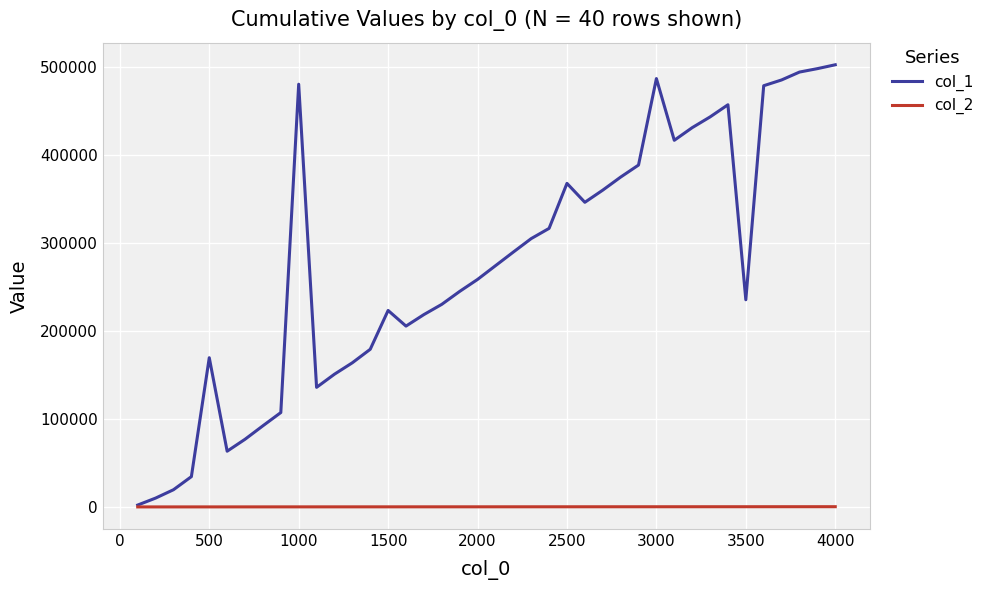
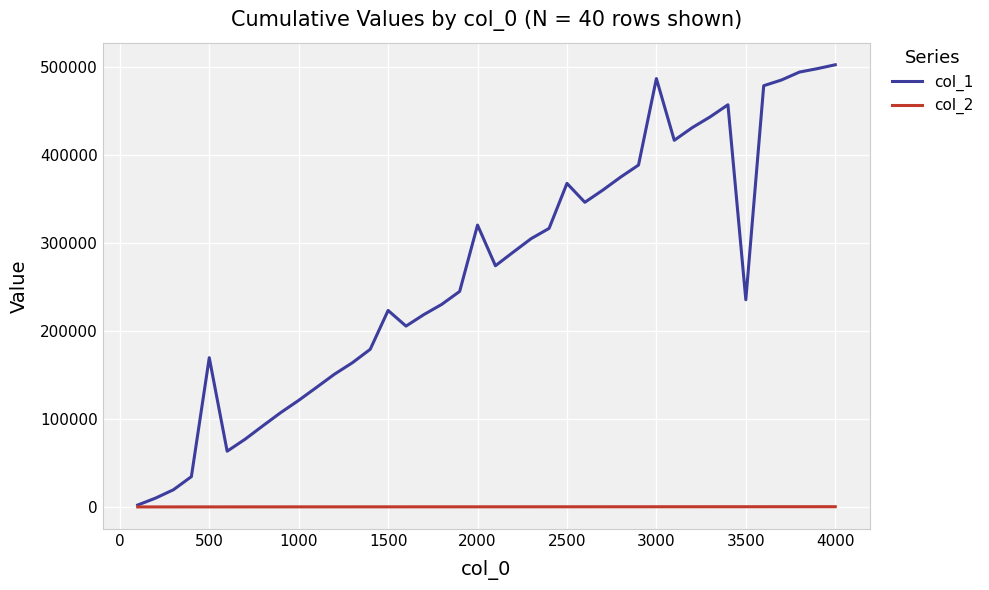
col_1, 1000: 480000 -> 120000
col_1, 2000: 260000 -> 320000
